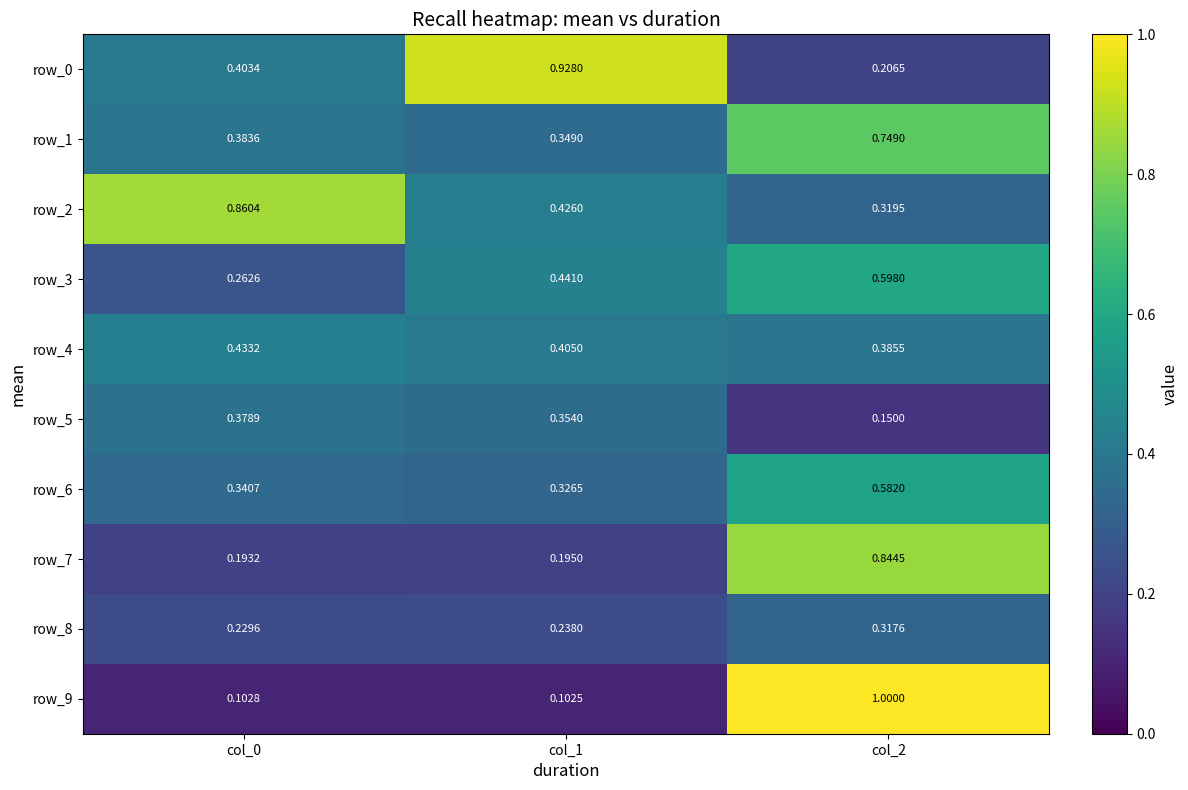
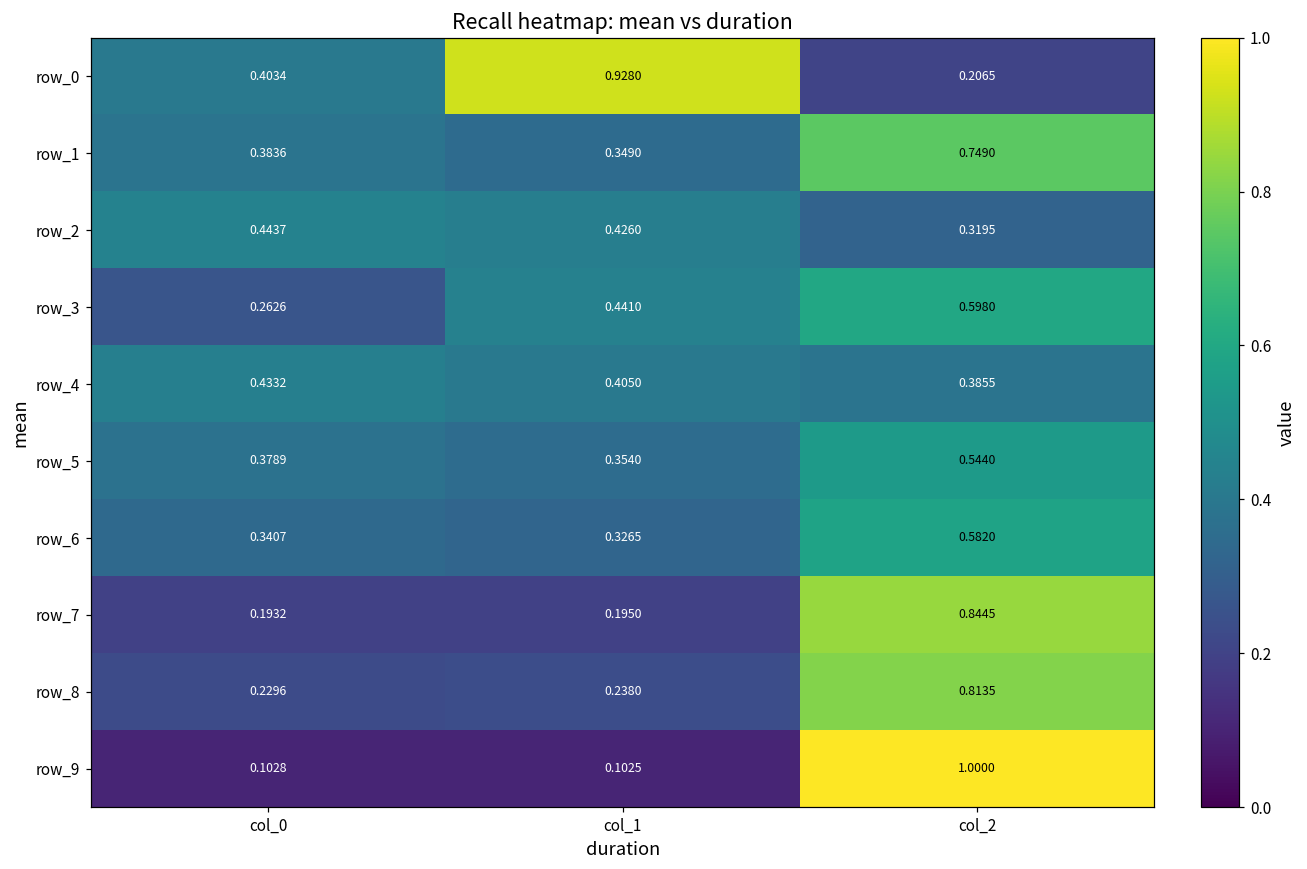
row_2, col_0: 0.8604 -> 0.4437
row_5, col_2: 0.1500 -> 0.5440
row_8, col_2: 0.3176 -> 0.8135
